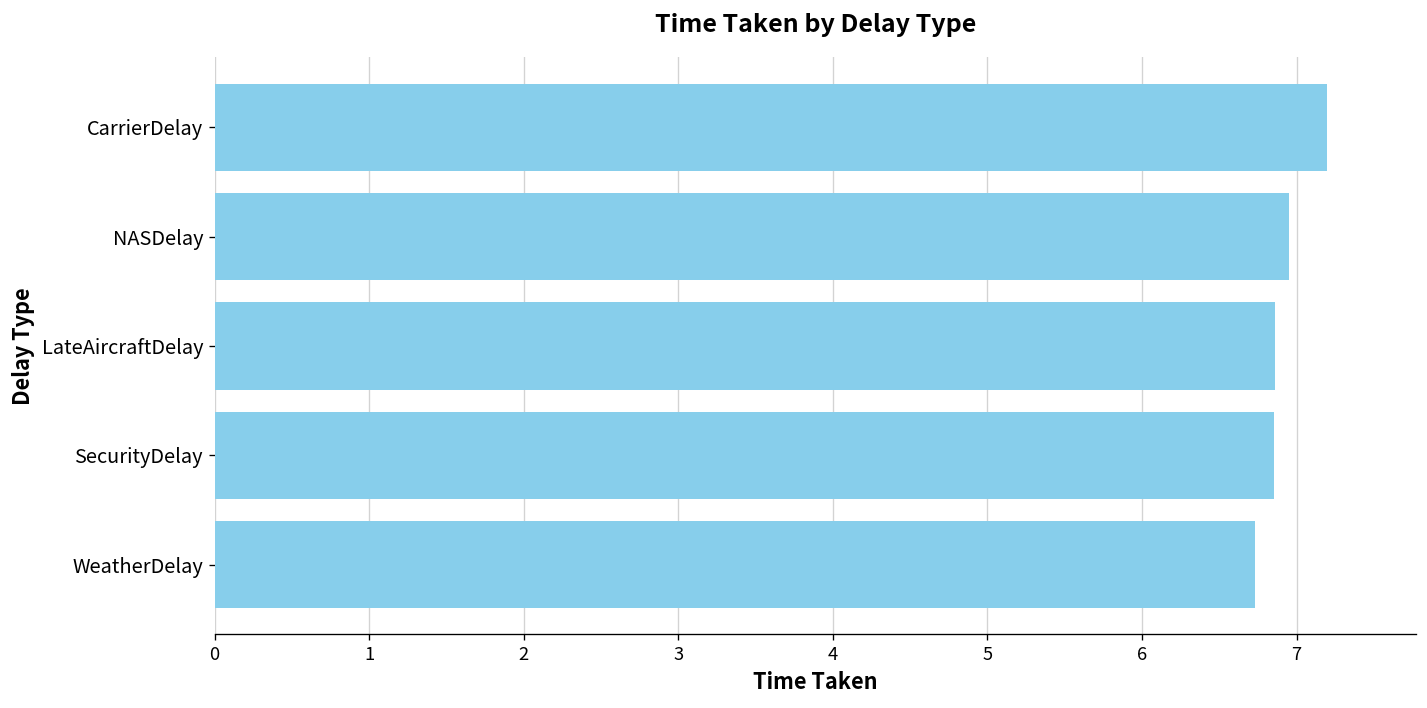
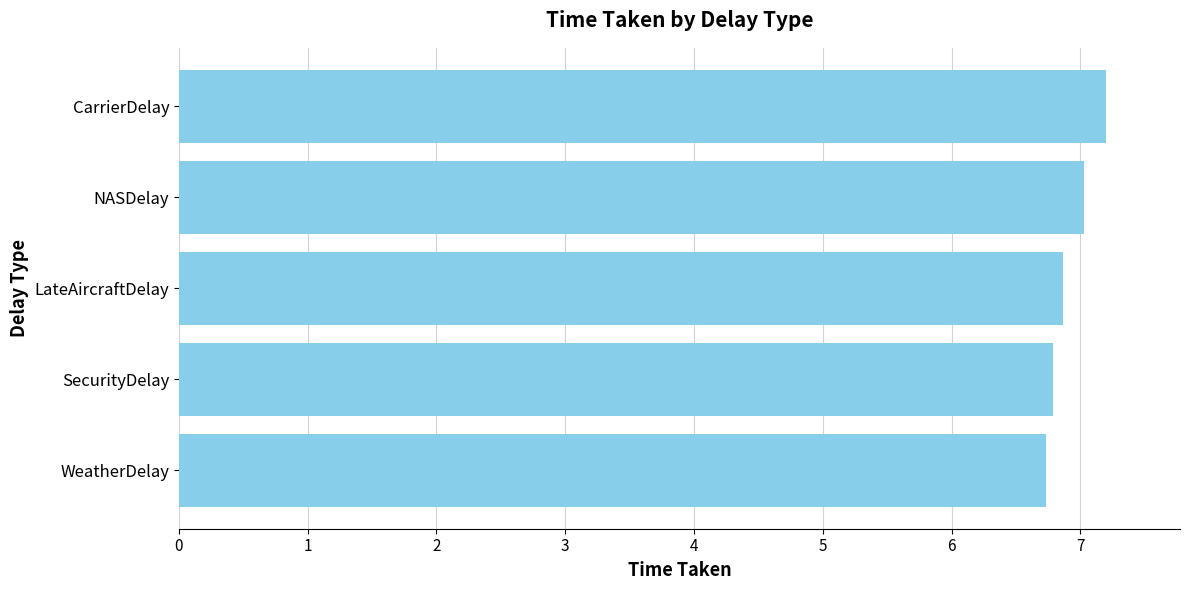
NASDelay: 6.95 -> 7.03
SecurityDelay: 6.85 -> 6.79
